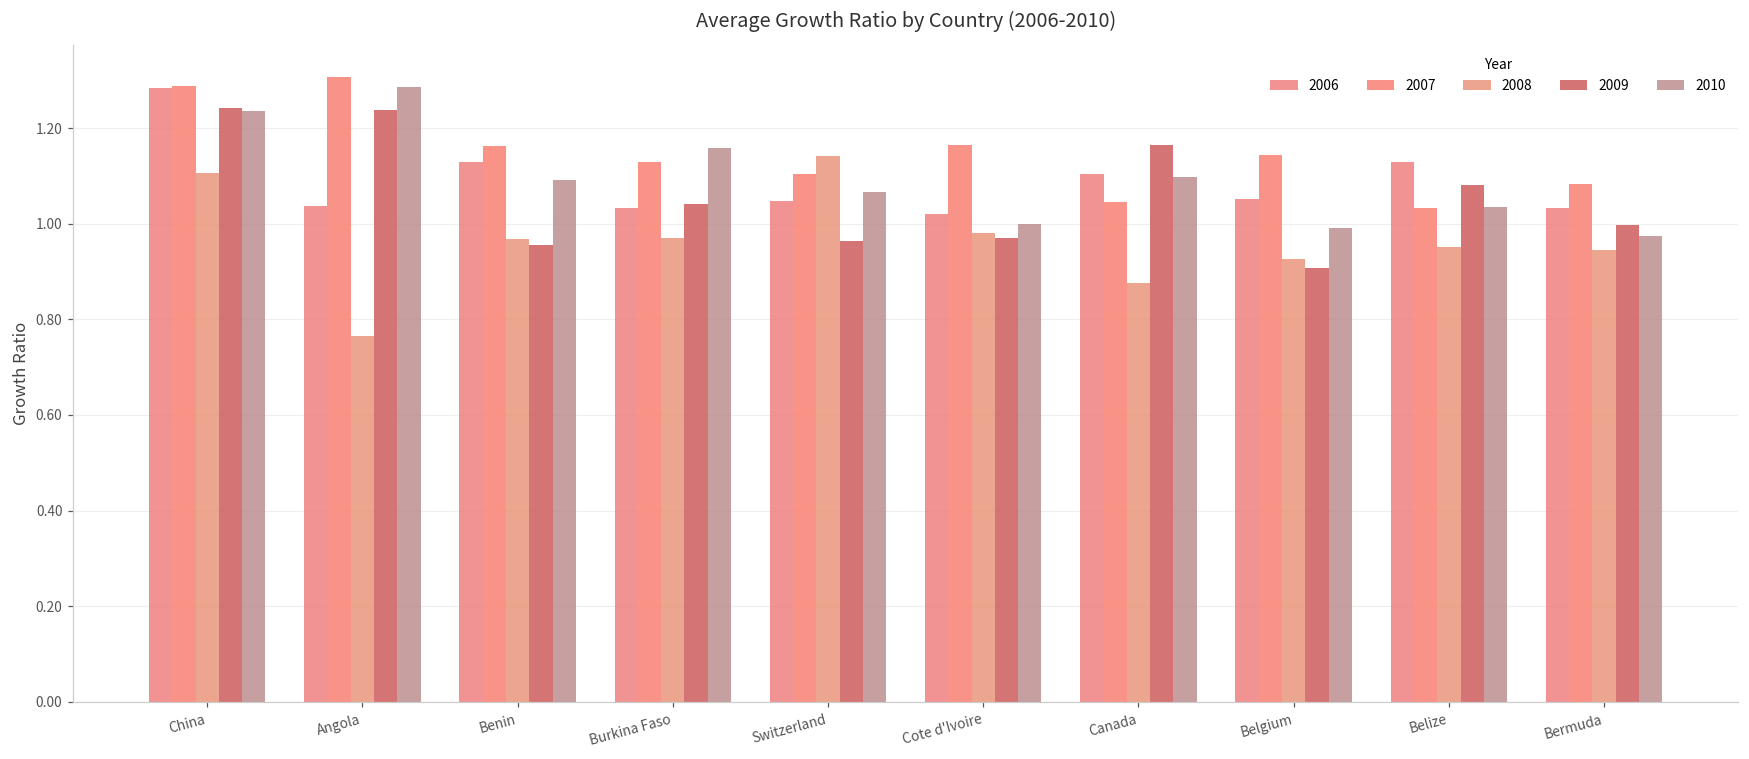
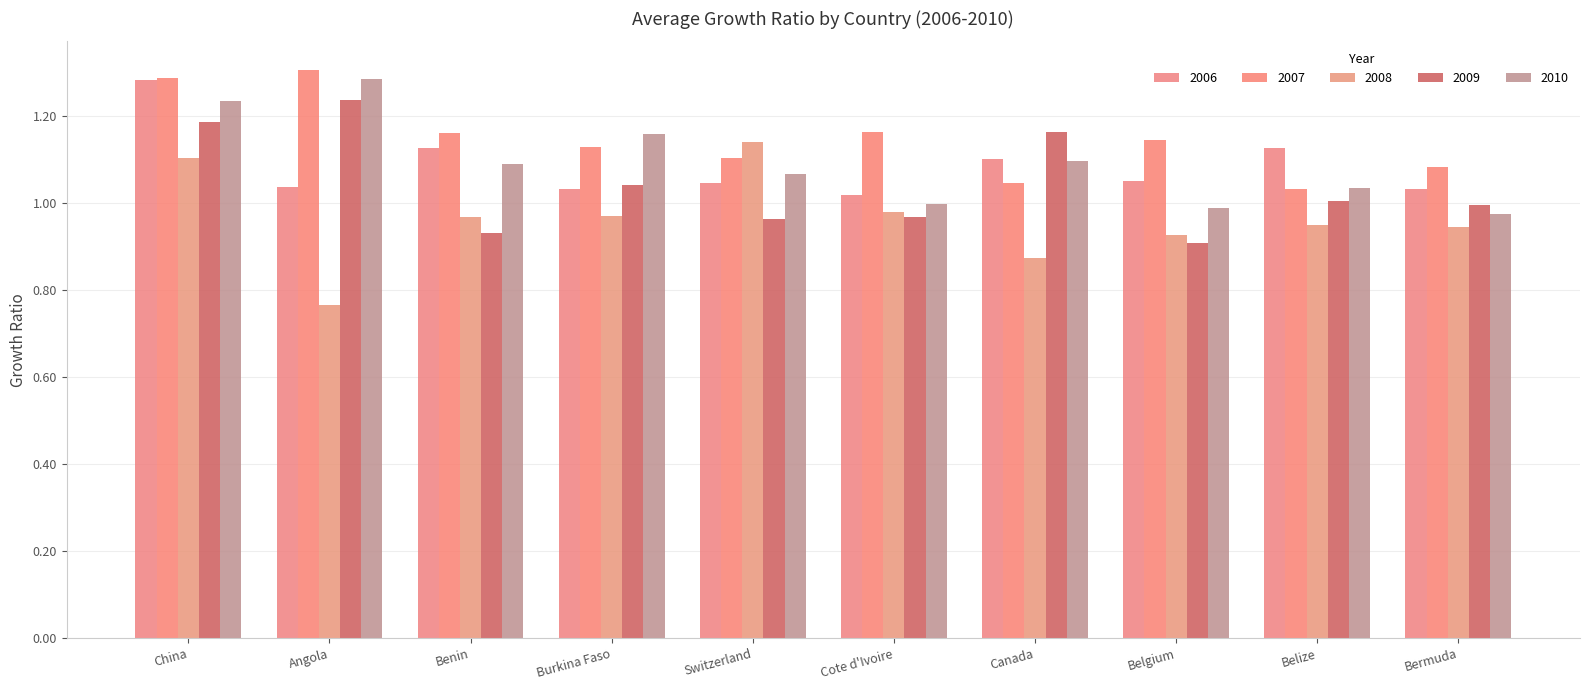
2009, China: 1.24 -> 1.19
2009, Benin: 0.96 -> 0.93
2009, Belize: 1.08 -> 1.01
